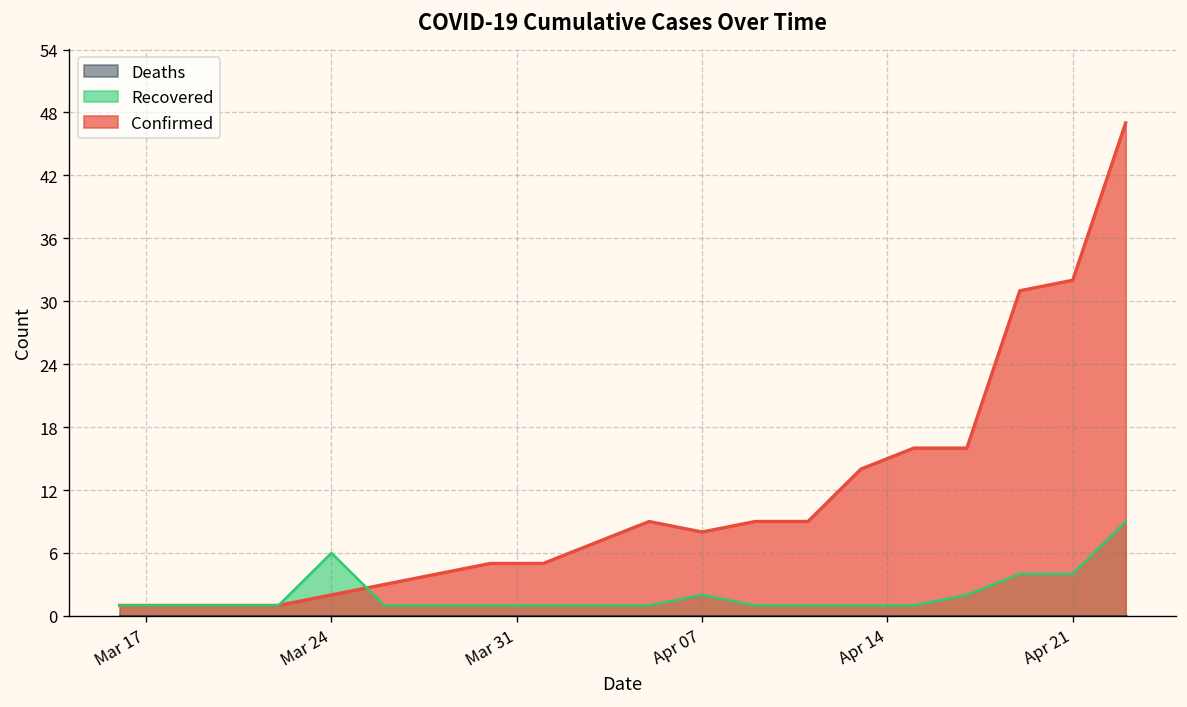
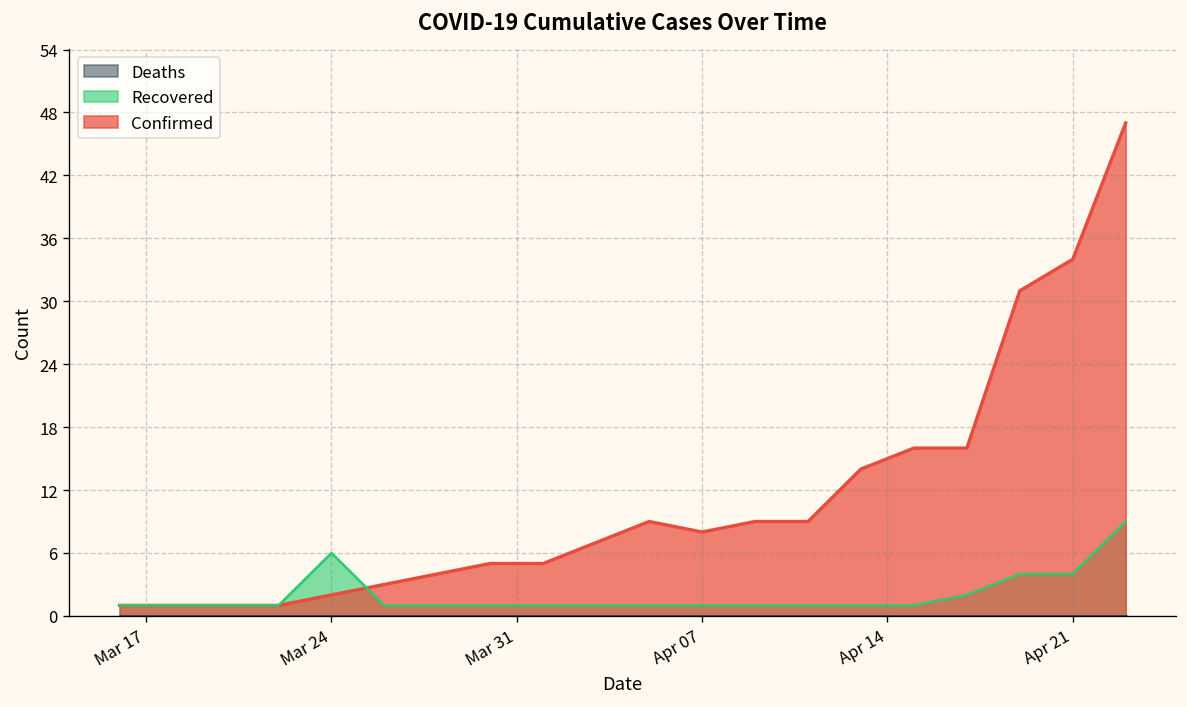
Recovered, Apr 07: 2 -> 1
Confirmed, Apr 21: 32 -> 34
